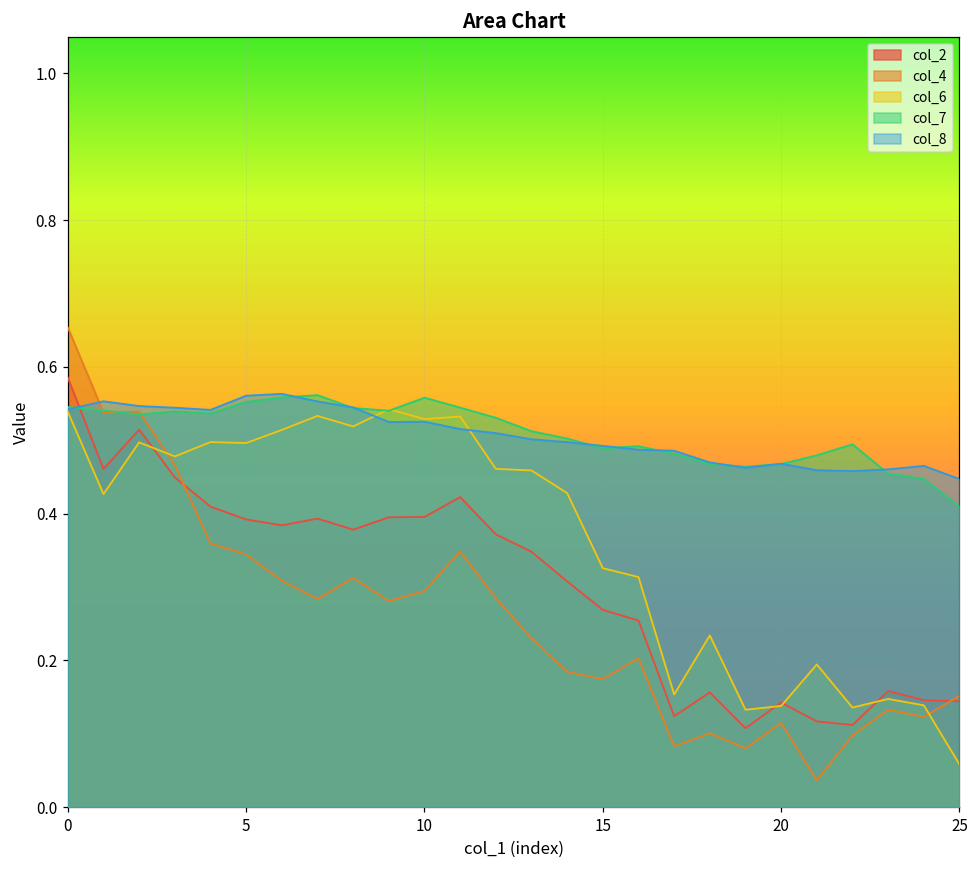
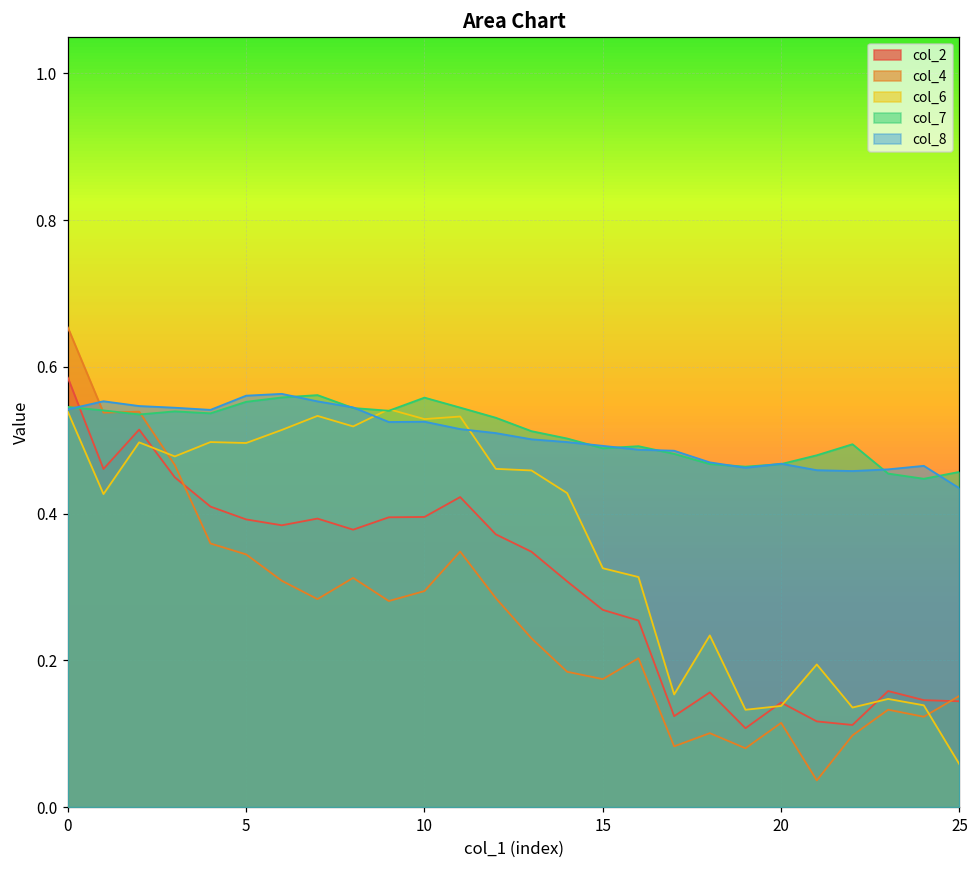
col_7, 25: 0.41 -> 0.46
col_8, 25: 0.45 -> 0.43
